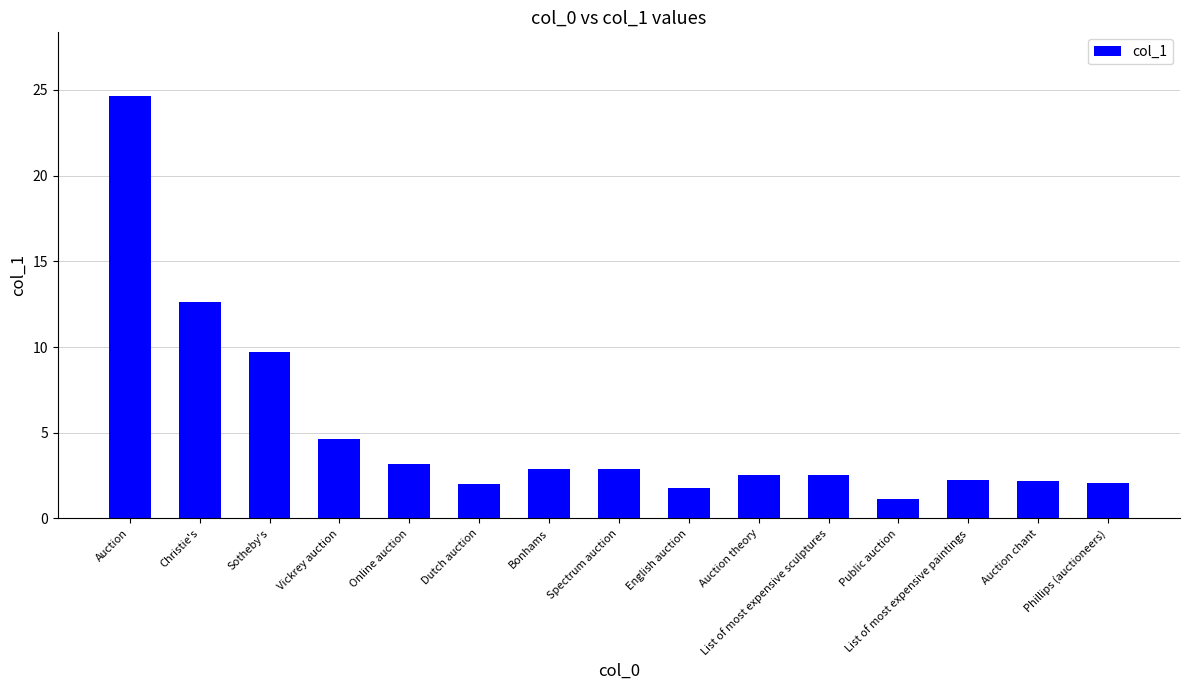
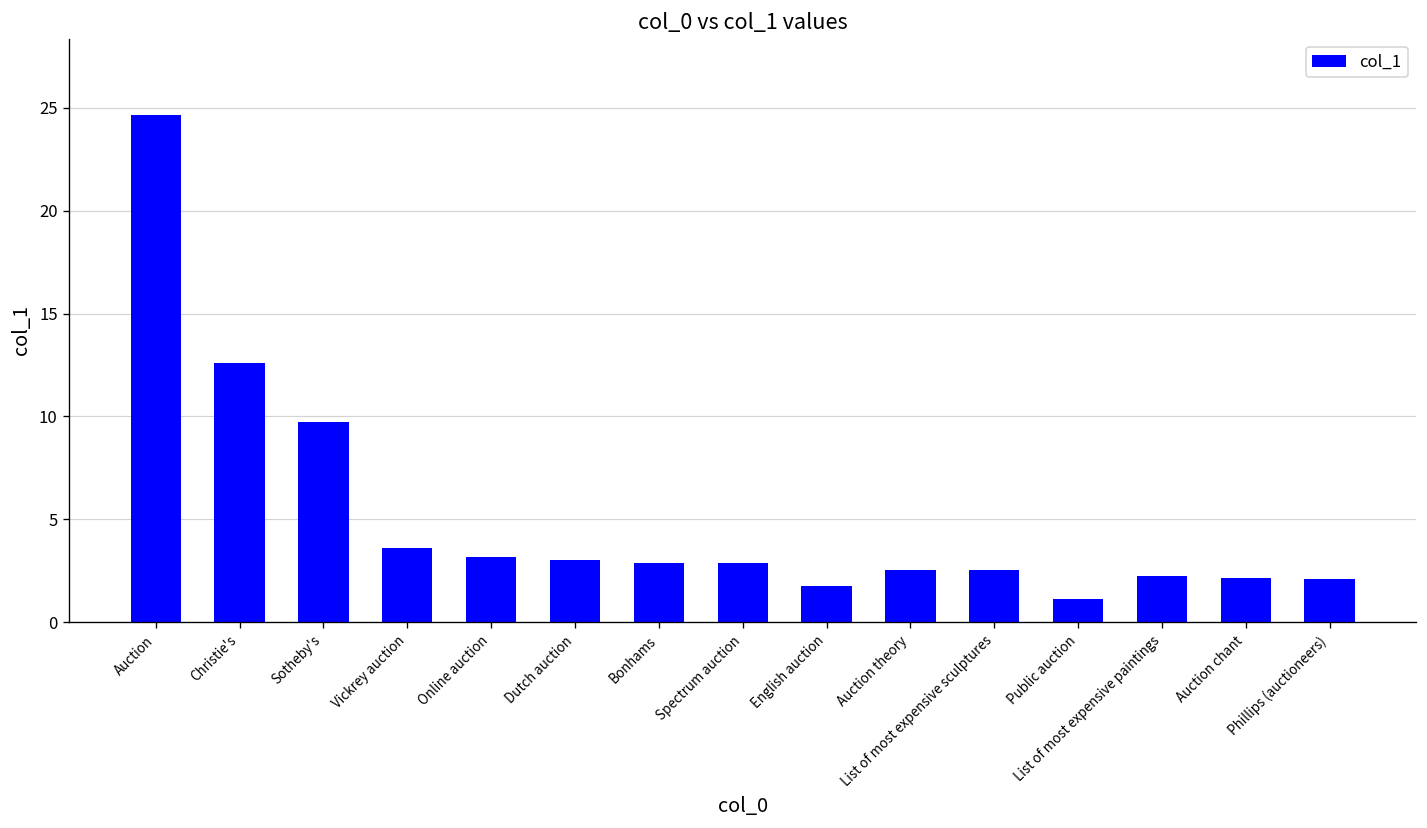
Vickrey auction: 4.6 -> 3.6
Dutch auction: 2.0 -> 3.0
